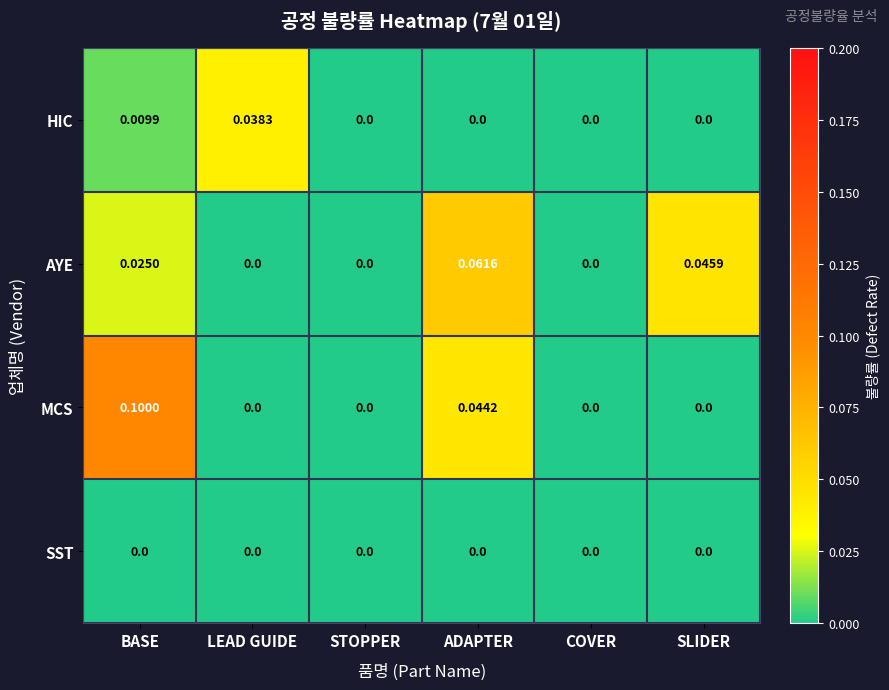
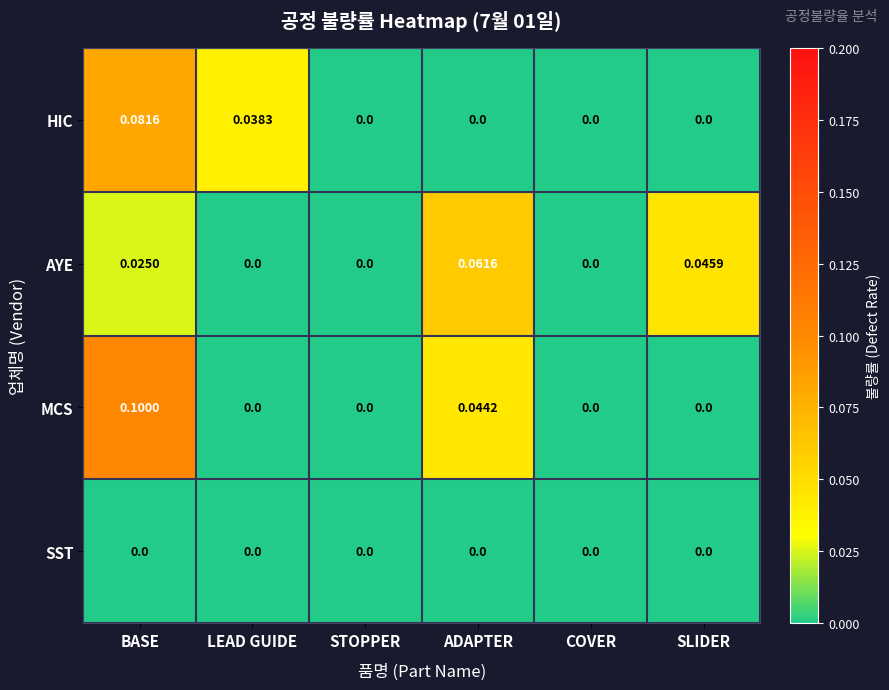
HIC, BASE: 0.0099 -> 0.0816
